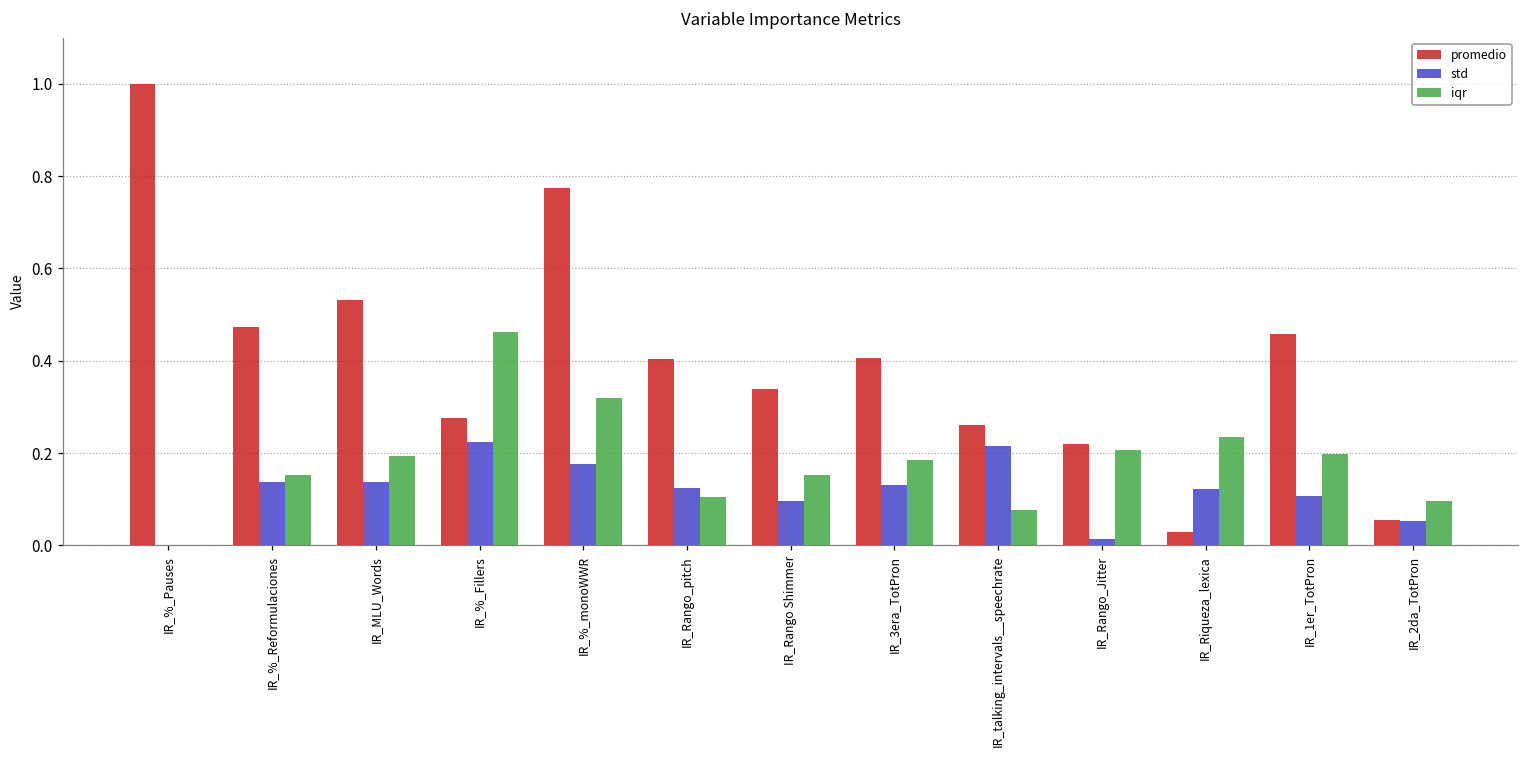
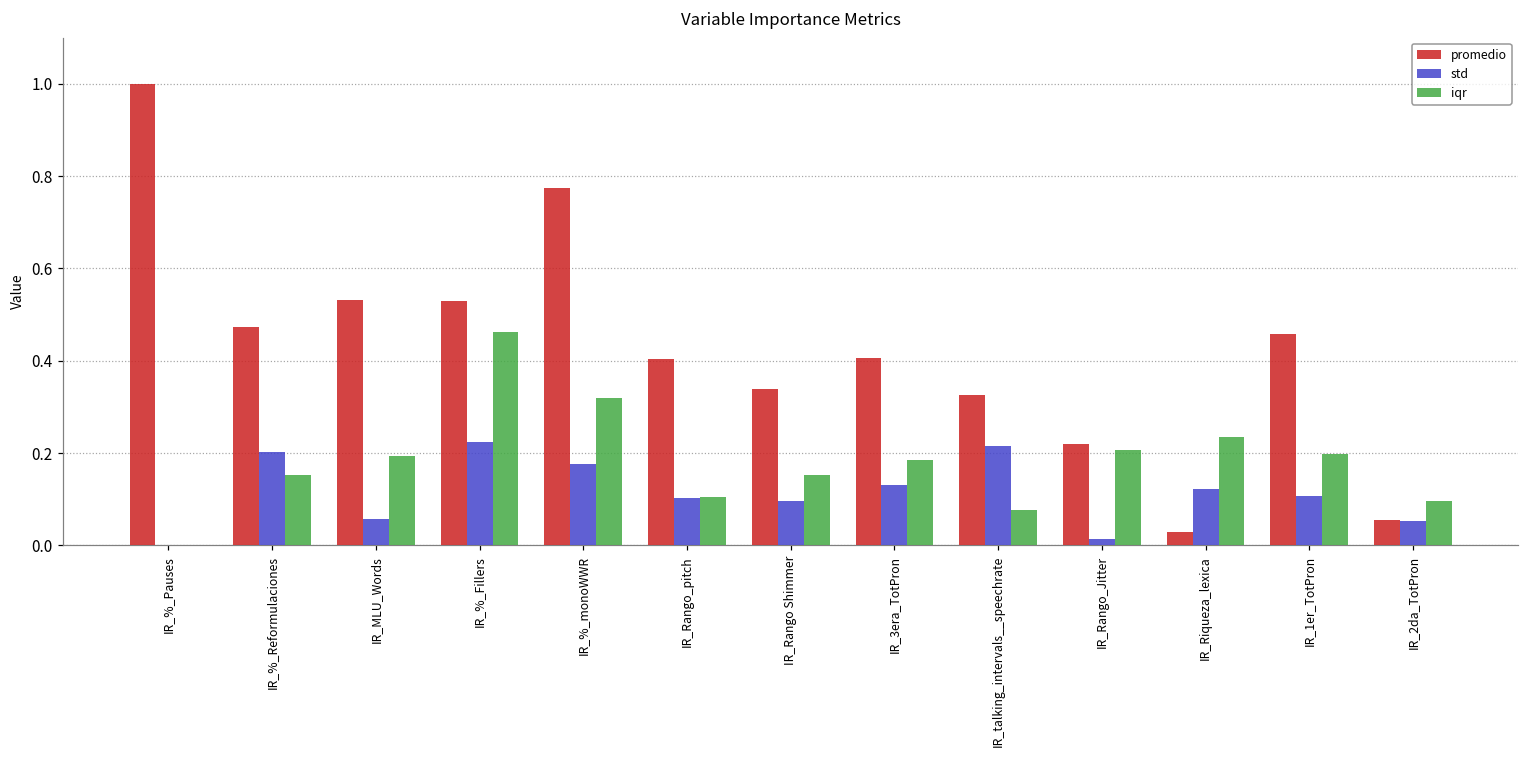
std, IR_%_Reformulaciones: 0.14 -> 0.20
std, IR_MLU_Words: 0.14 -> 0.06
promedio, IR_%_Fillers: 0.28 -> 0.53
std, IR_Rango_pitch: 0.12 -> 0.10
promedio, IR_talking_intervals__speechrate: 0.26 -> 0.33
